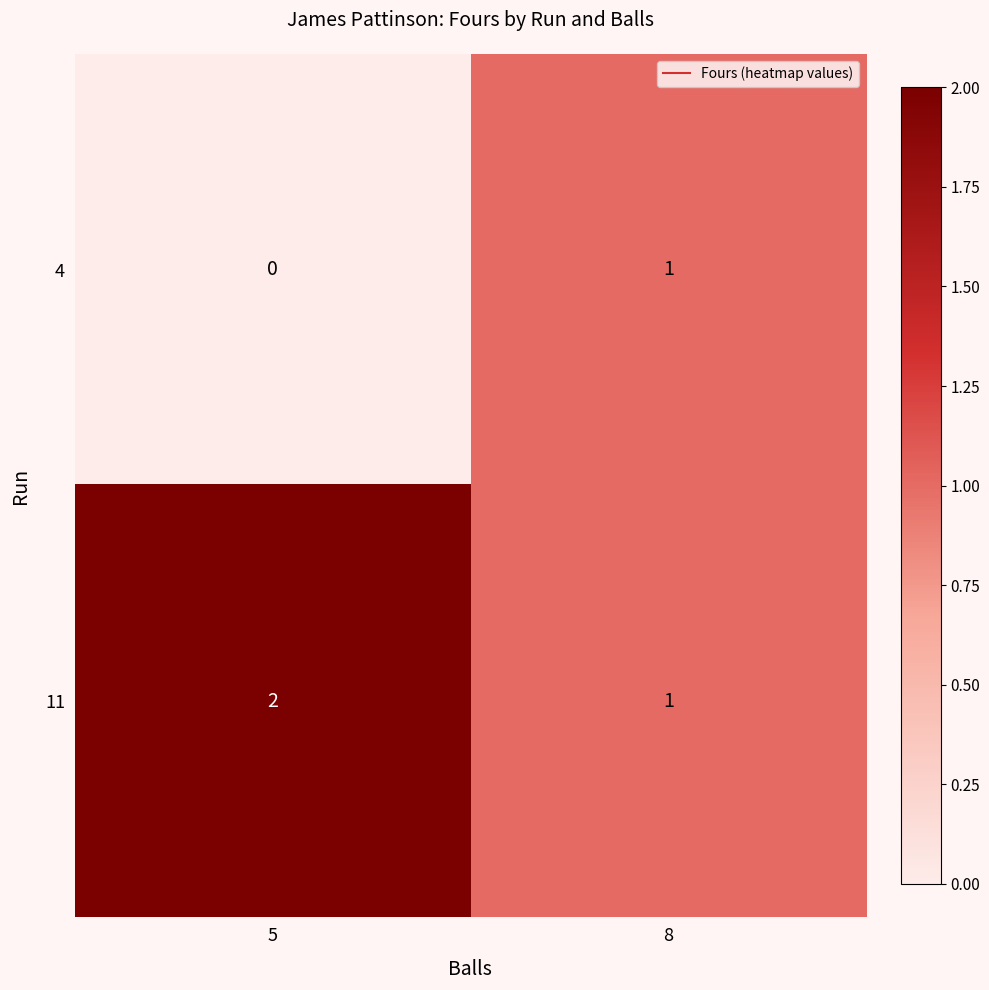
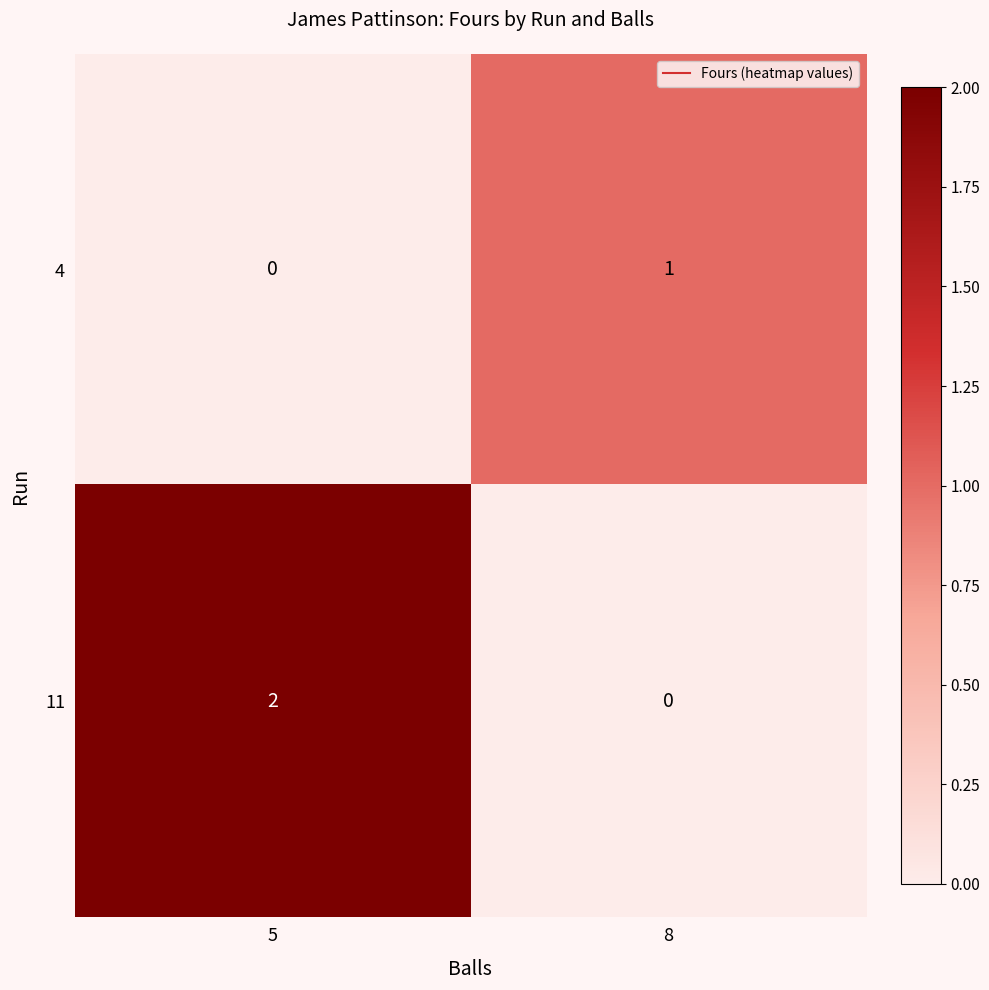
11, 8: 1 -> 0
